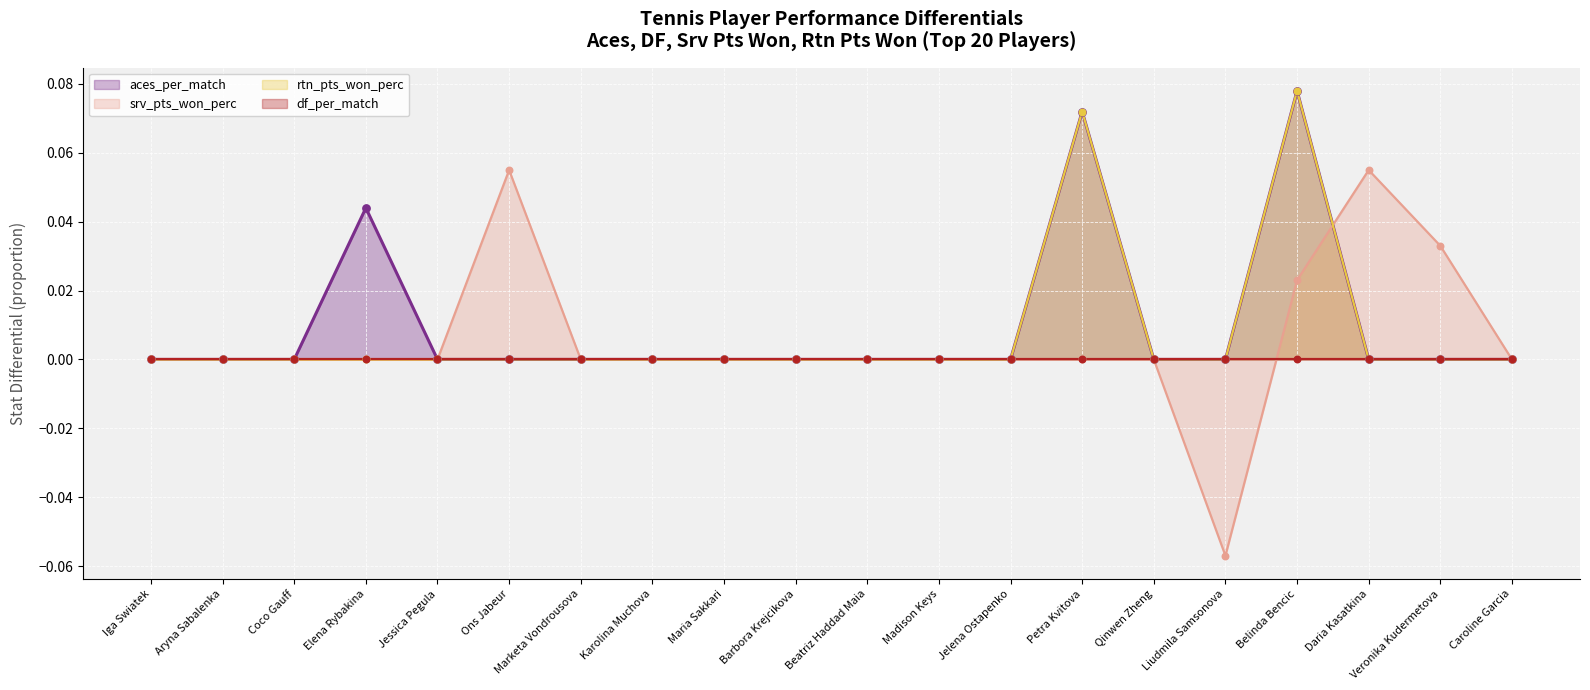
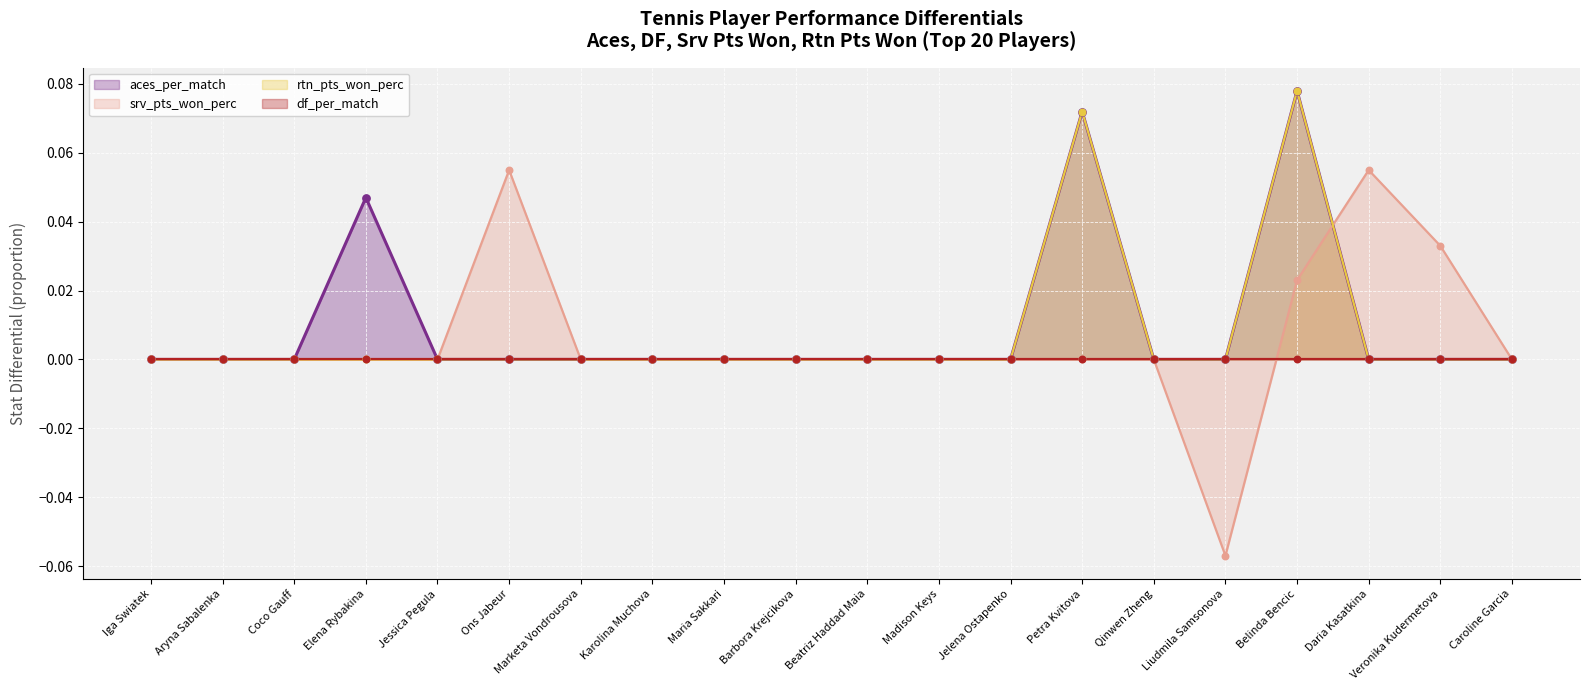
aces_per_match, Elena Rybakina: 0.044 -> 0.047
